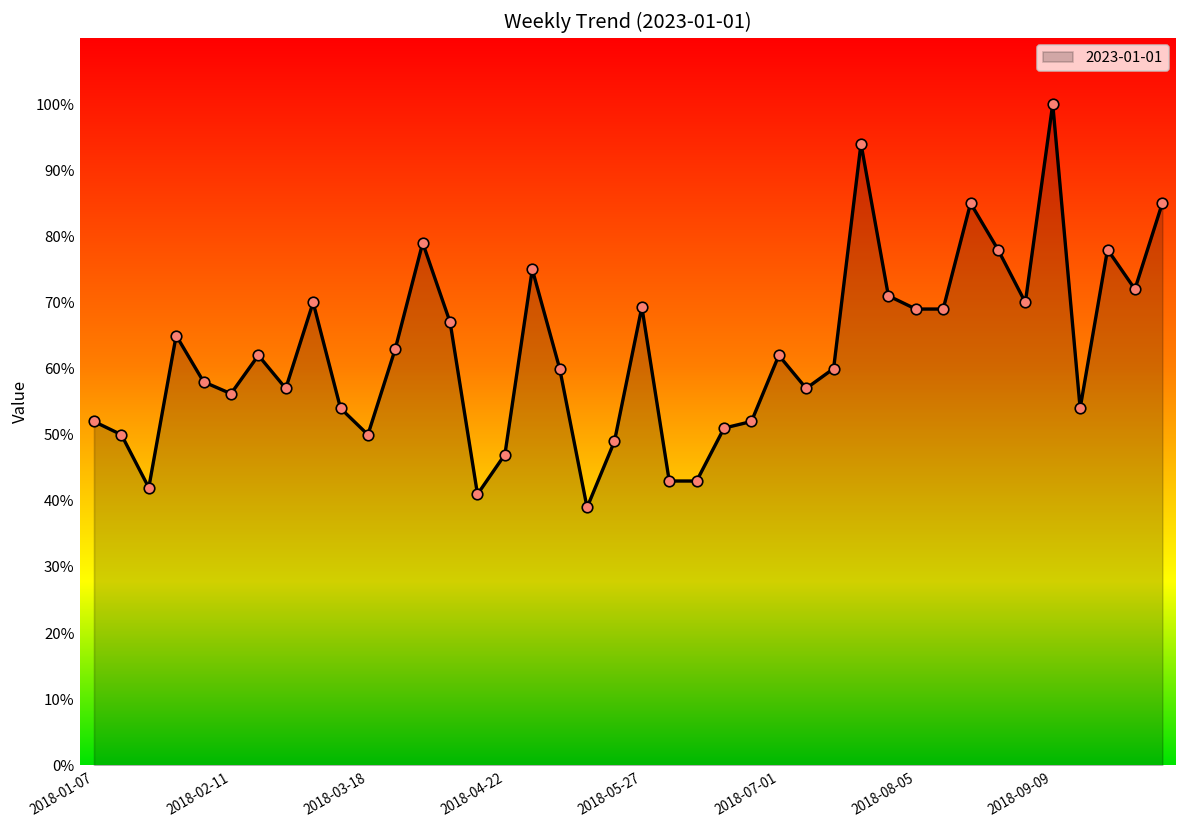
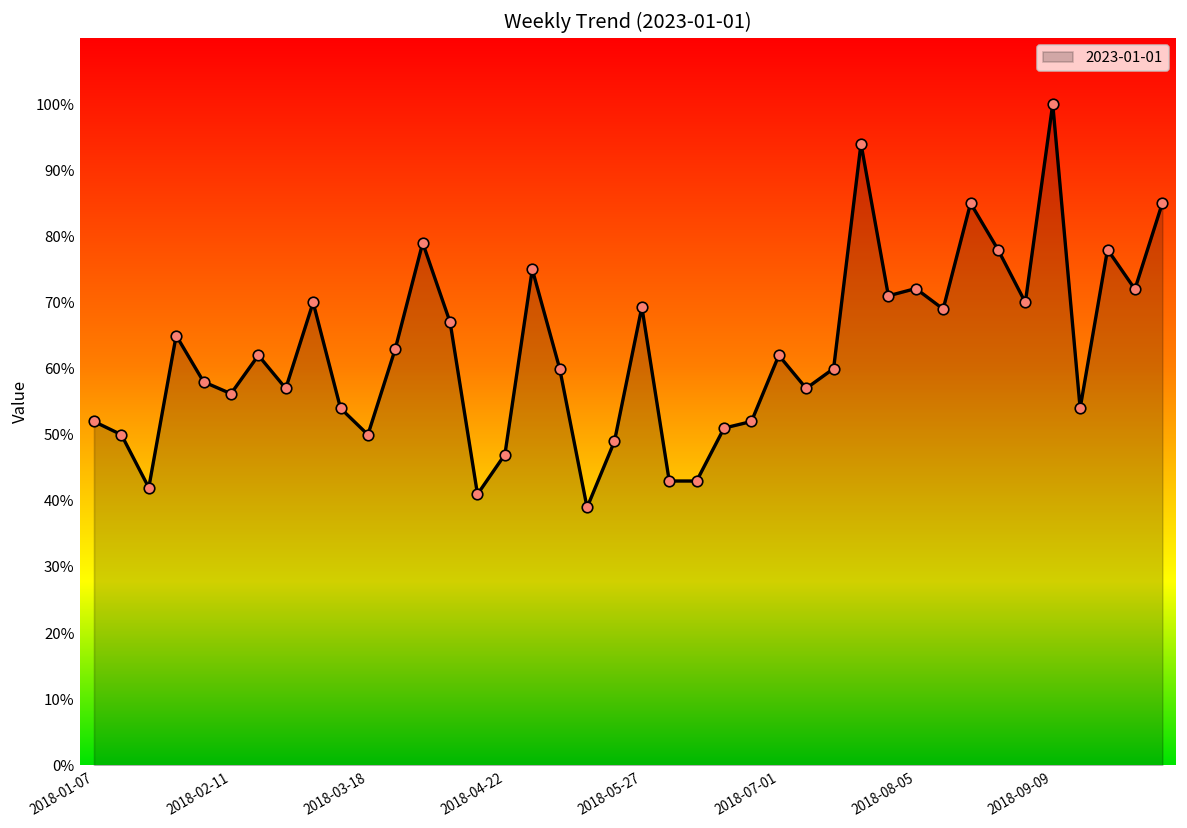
2018-08-05: 69% -> 72%
